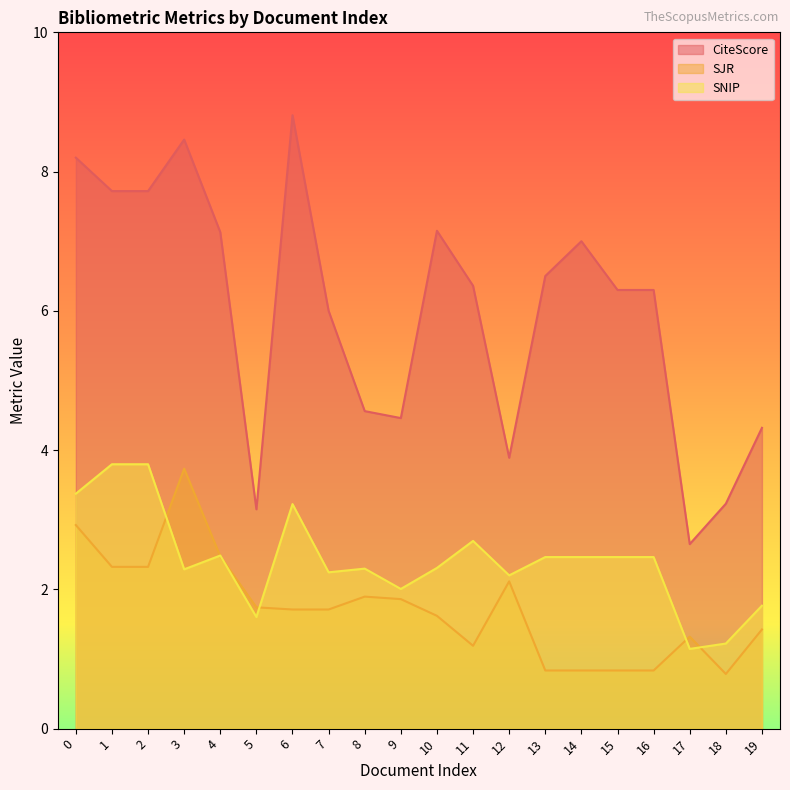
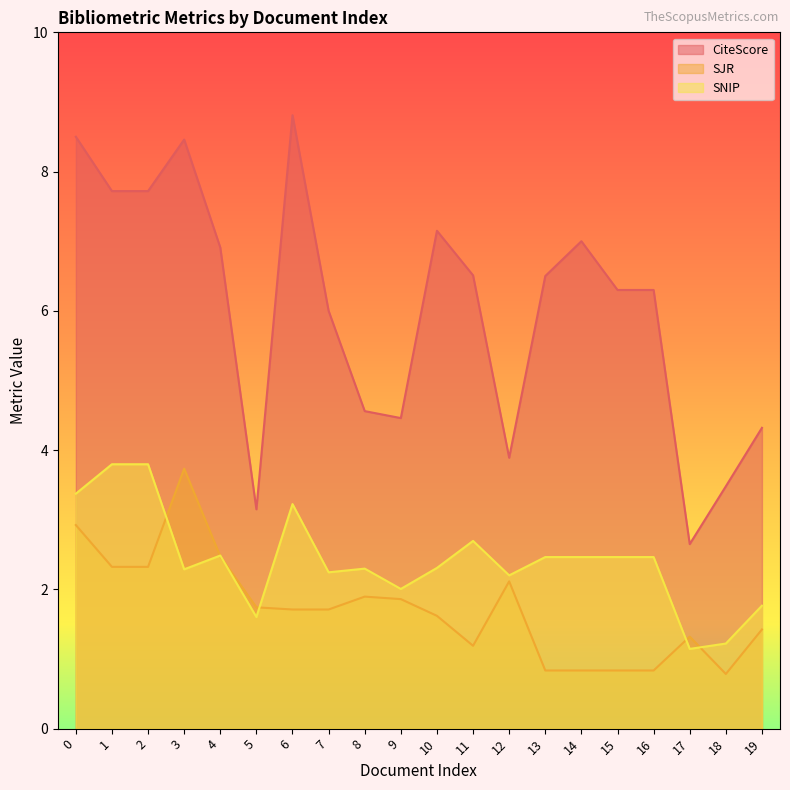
CiteScore, 0: 8.2 -> 8.5
CiteScore, 4: 7.1 -> 6.9
CiteScore, 11: 6.4 -> 6.5
CiteScore, 18: 3.2 -> 3.5
